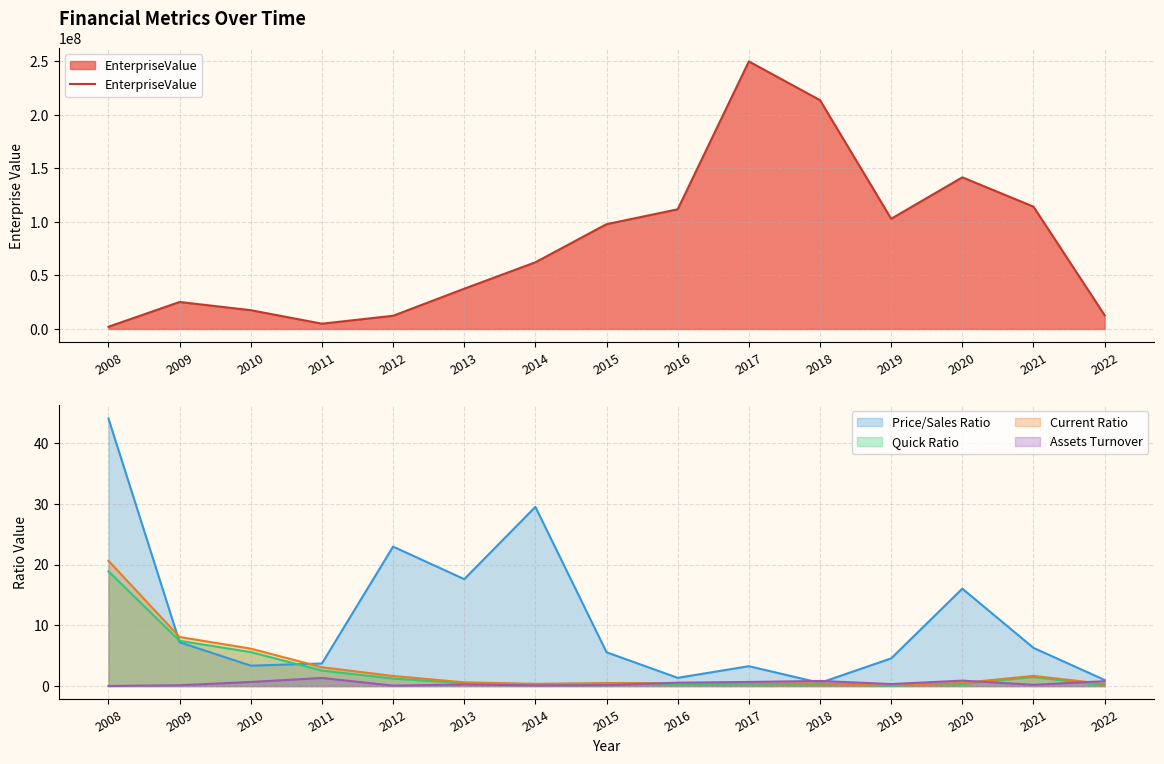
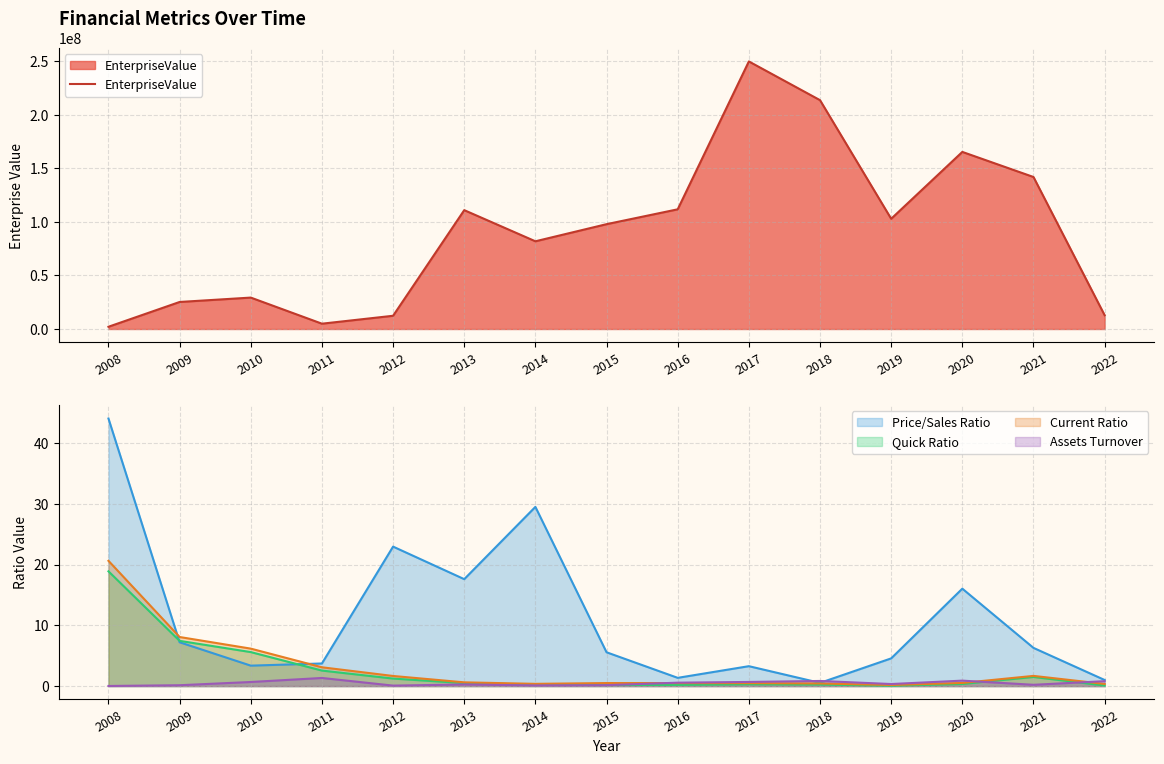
Financial Metrics Over Time, 2010: 18000000 -> 29000000
Financial Metrics Over Time, 2013: 38000000 -> 111000000
Financial Metrics Over Time, 2014: 62000000 -> 82000000
Financial Metrics Over Time, 2020: 142000000 -> 165000000
Financial Metrics Over Time, 2021: 114000000 -> 142000000
